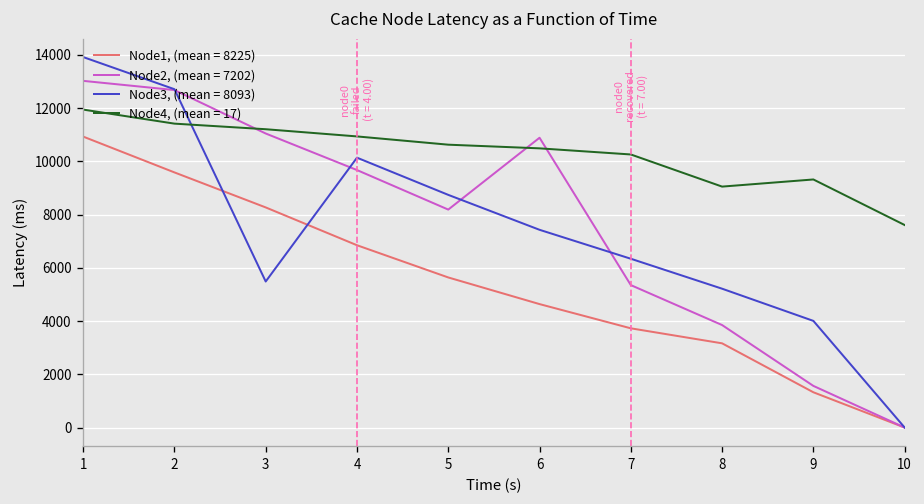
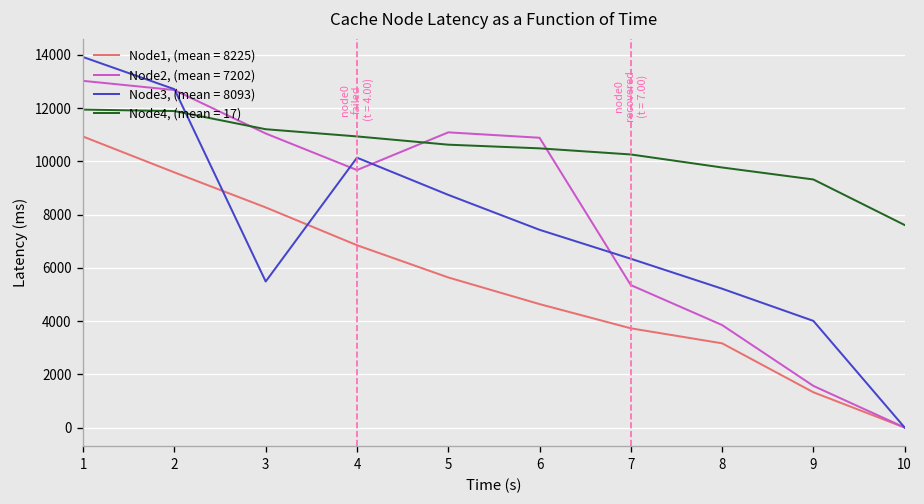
Node4, (mean = 17), 2: 11400 -> 11900
Node2, (mean = 7202), 5: 8200 -> 11100
Node4, (mean = 17), 8: 9100 -> 9800
